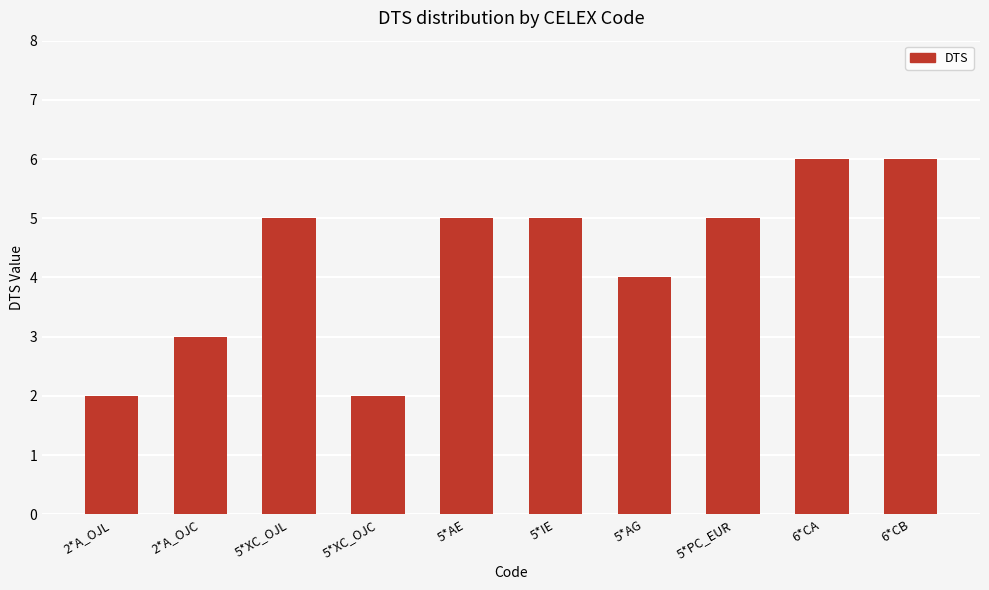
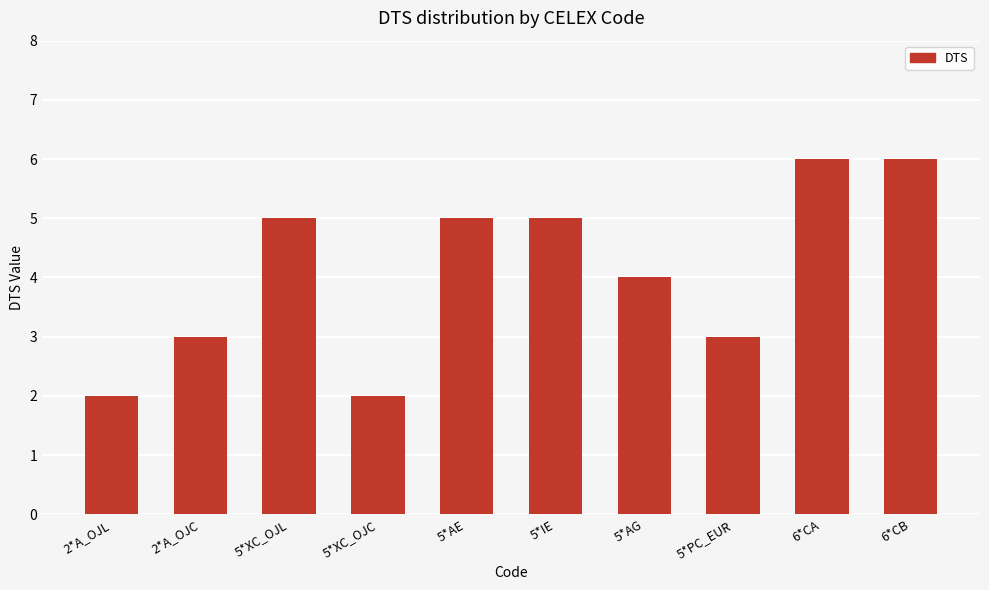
5*PC_EUR: 5 -> 3
